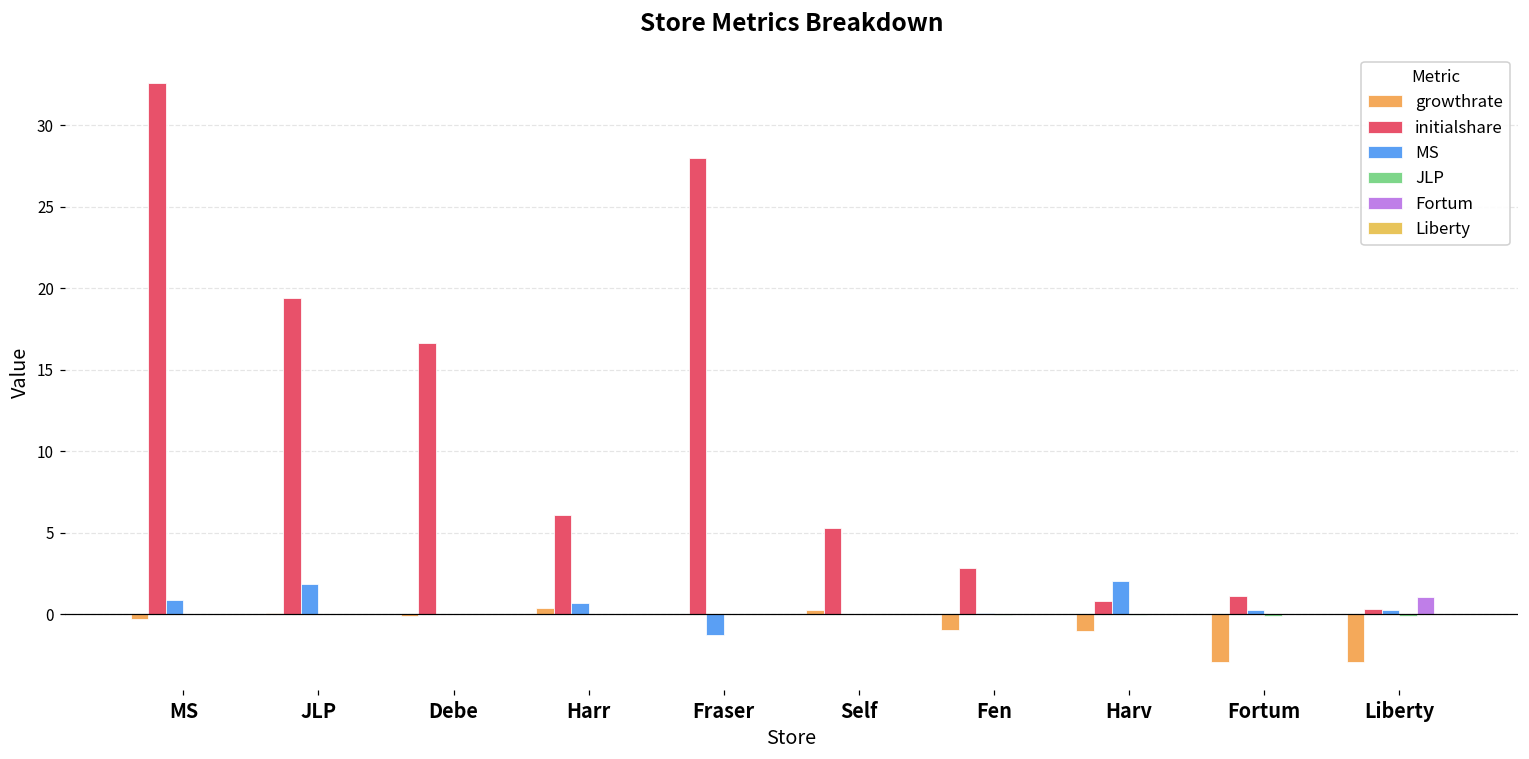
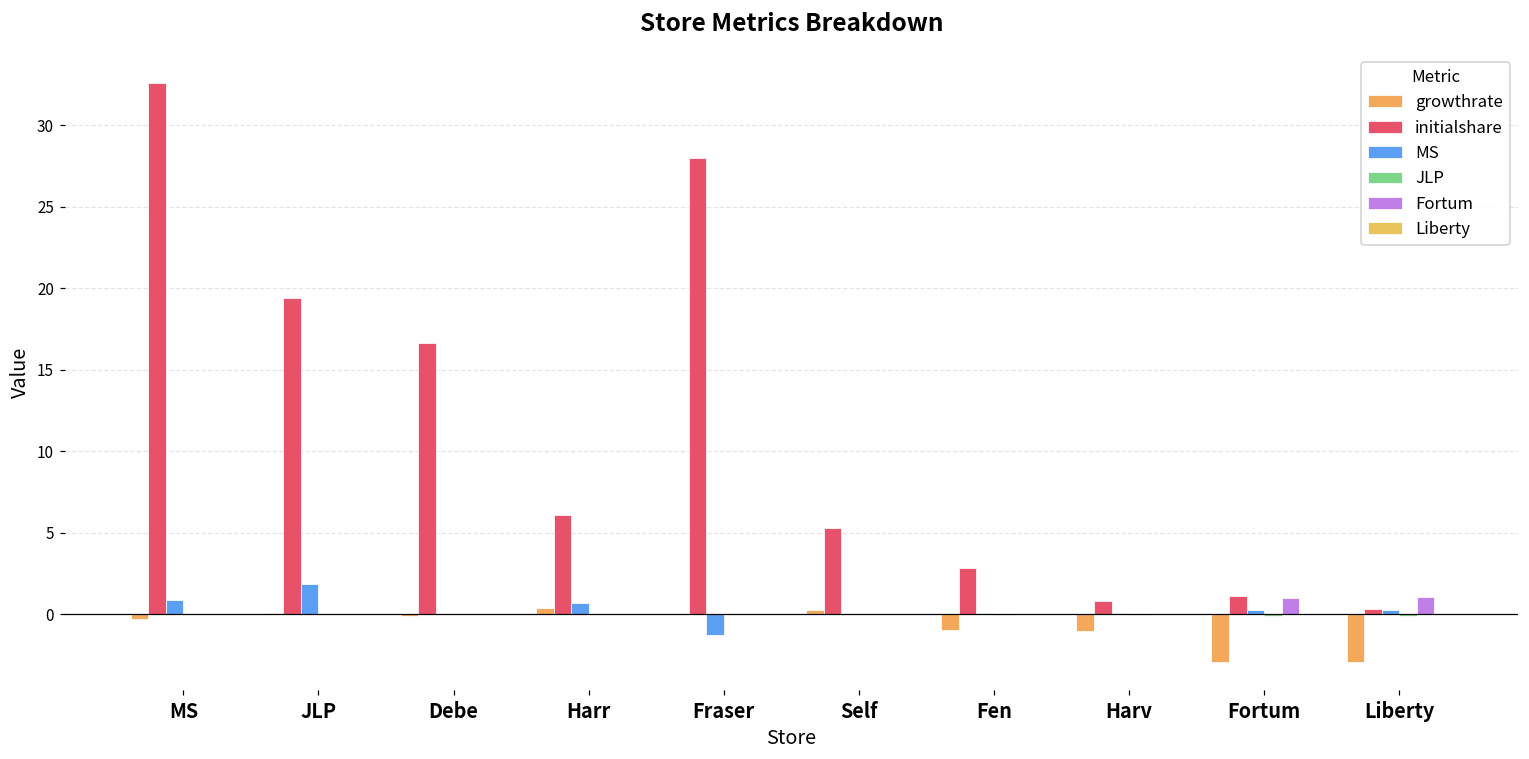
MS, Harv: 2.0 -> 0.1
Fortum, Fortum: 0.0 -> 1.0
